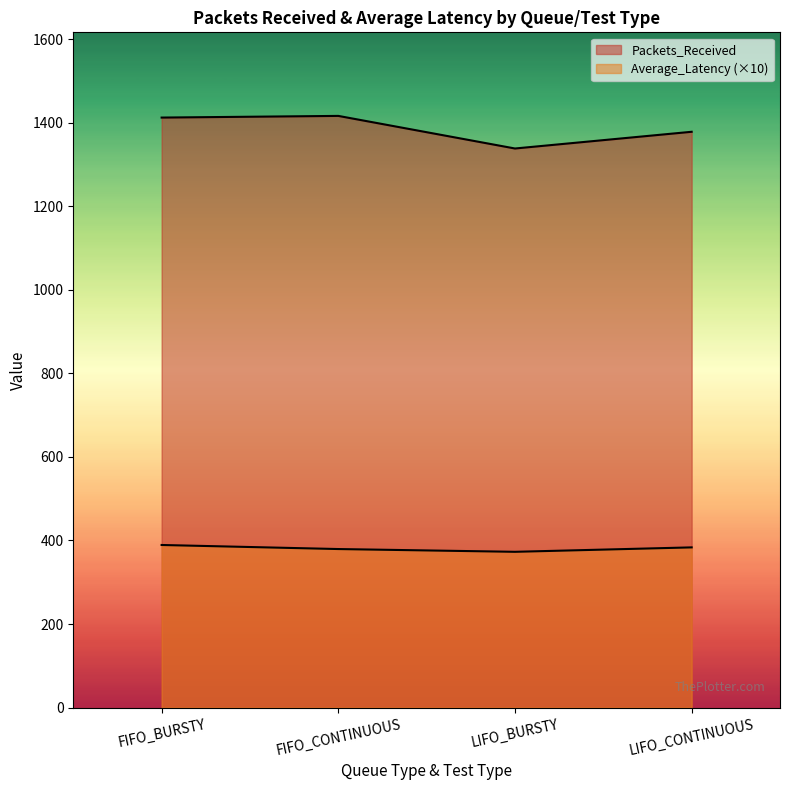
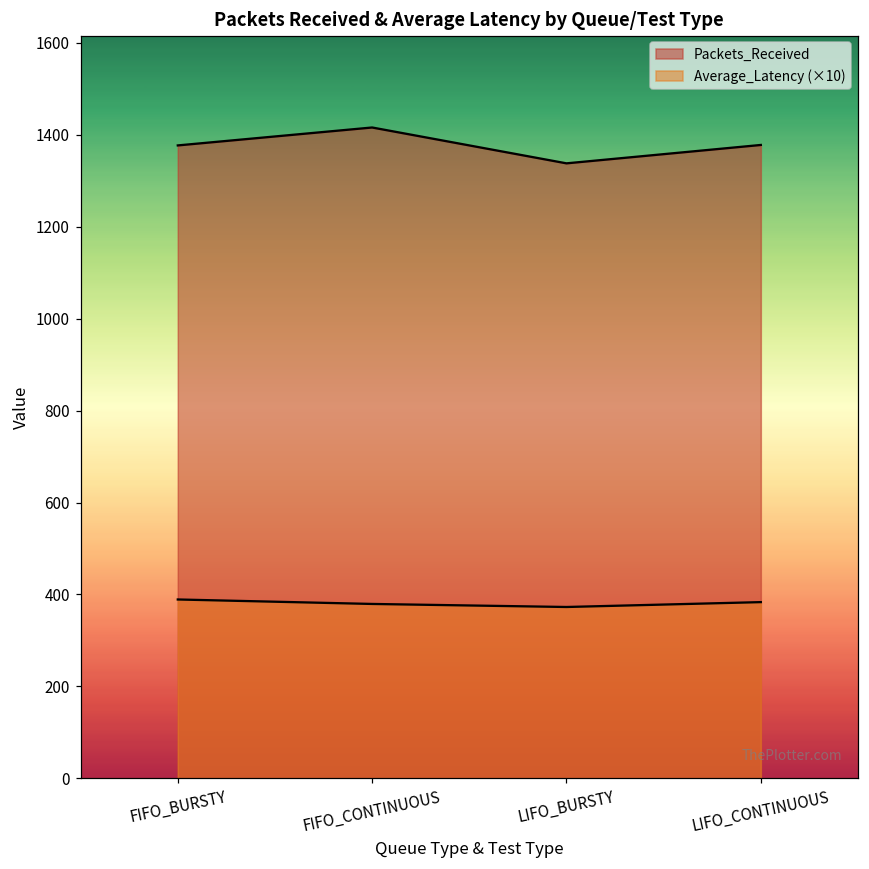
Packets_Received, FIFO_BURSTY: 1410 -> 1380
